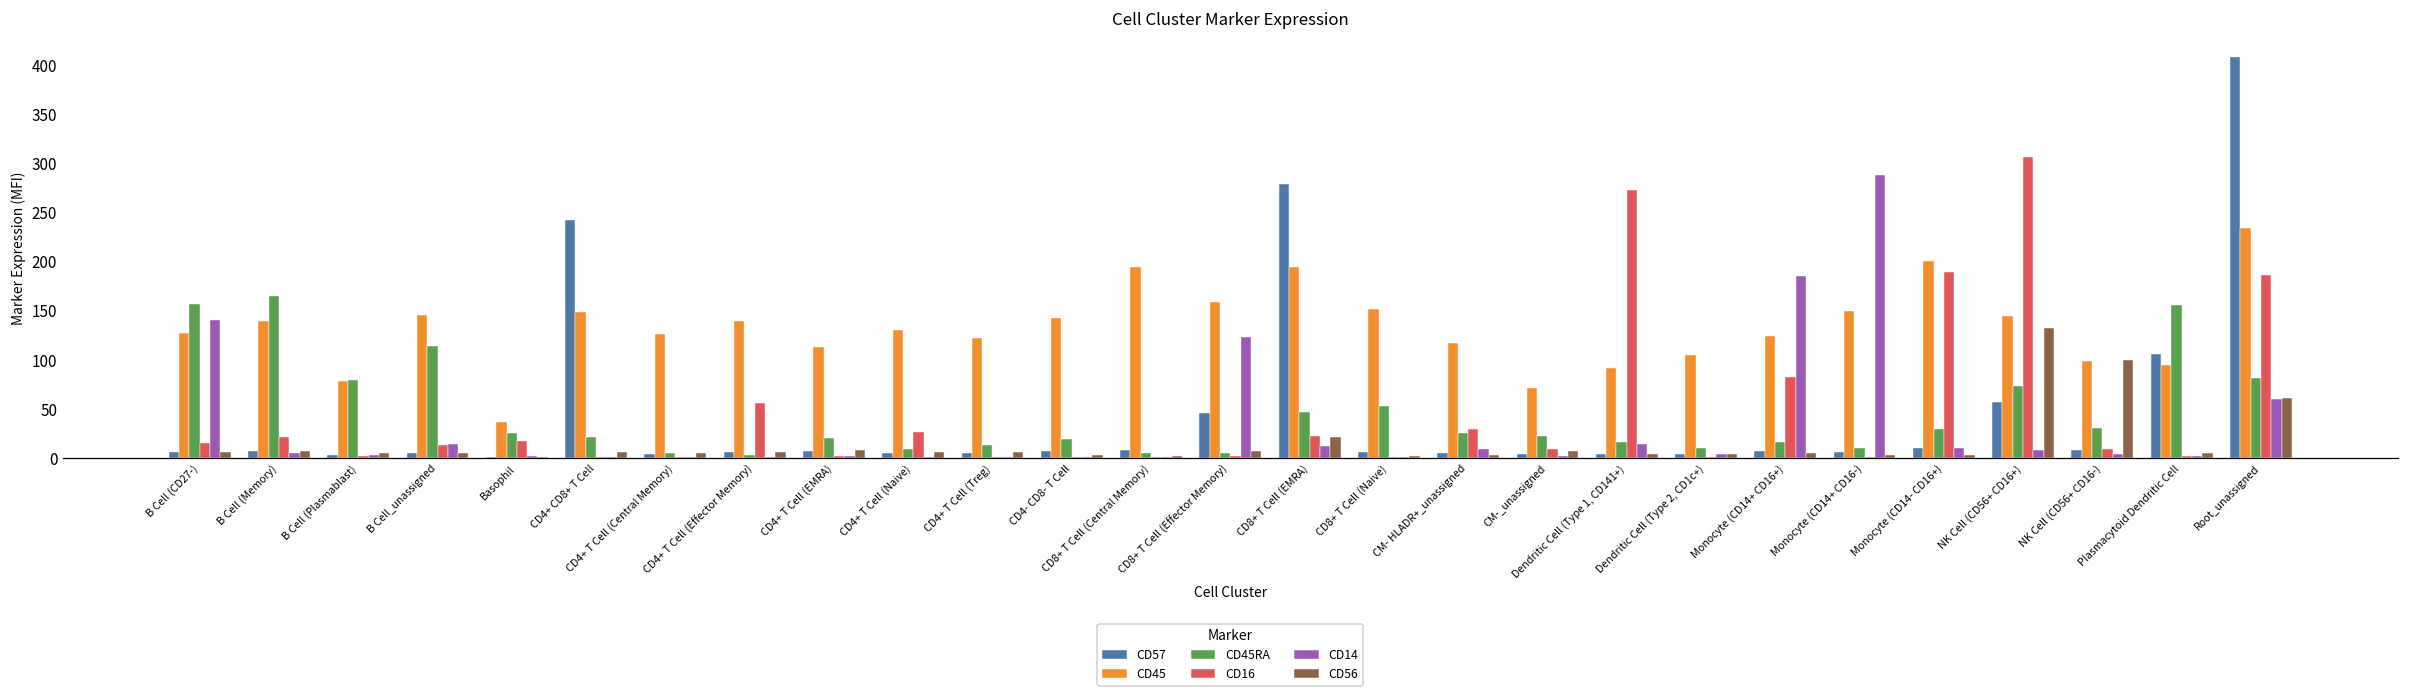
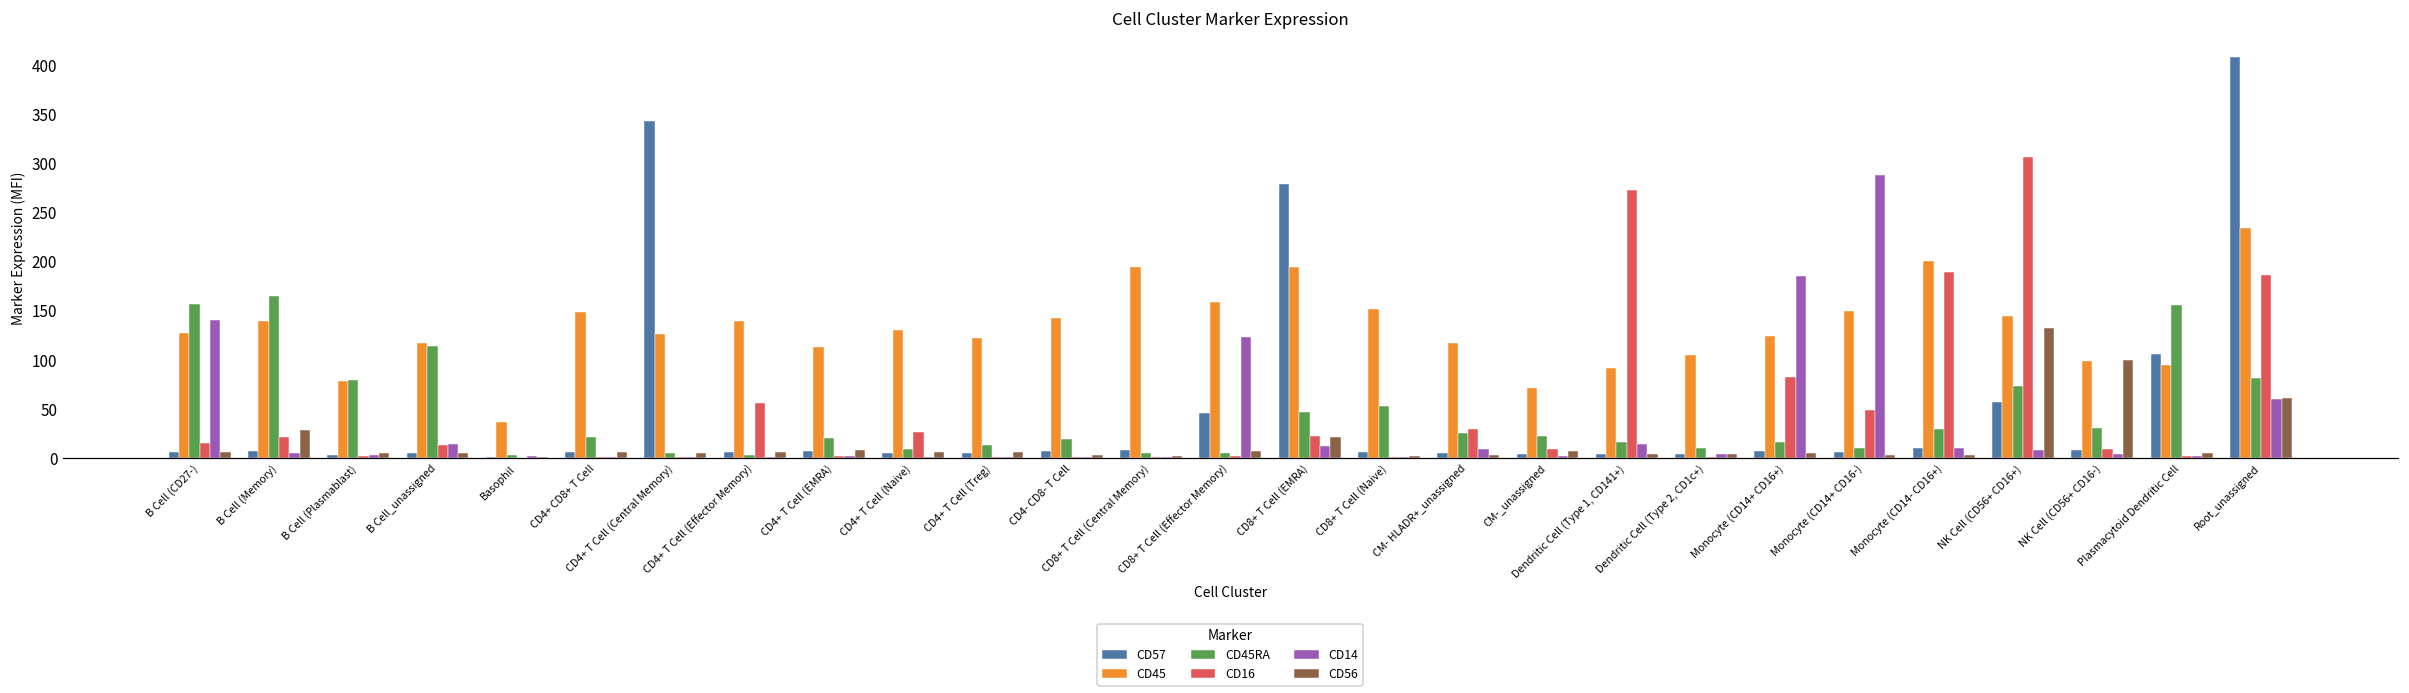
CD56, B Cell (Memory): 10 -> 30
CD45, B Cell_unassigned: 140 -> 120
CD45RA, Basophil: 30 -> 0
CD16, Basophil: 20 -> 0
CD57, CD4+ CD8+ T Cell: 240 -> 10
CD57, CD4+ T Cell (Central Memory): 0 -> 340
CD16, Monocyte (CD14+ CD16-): 0 -> 50
